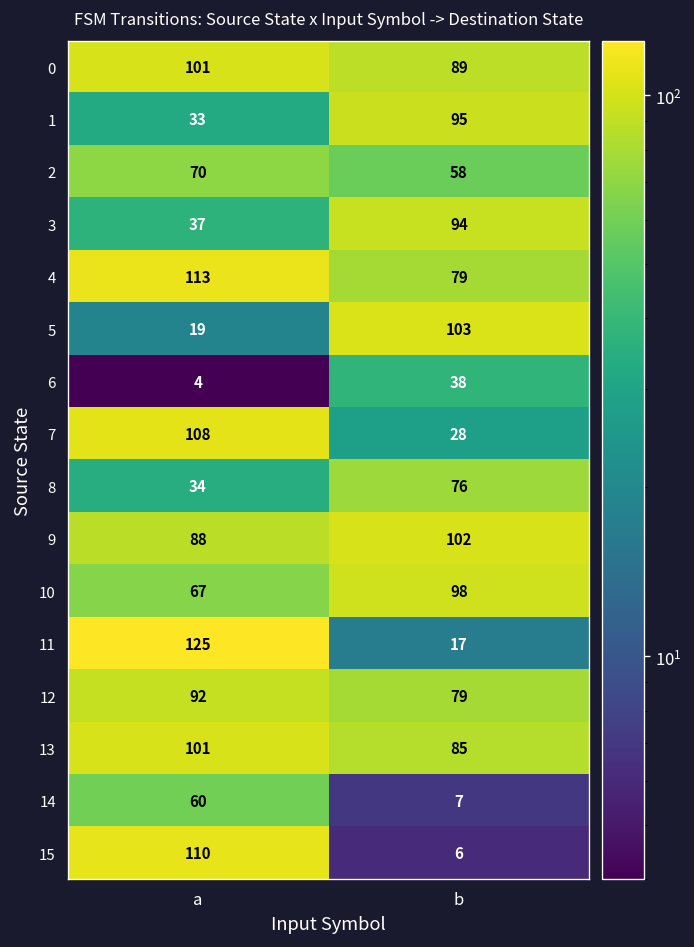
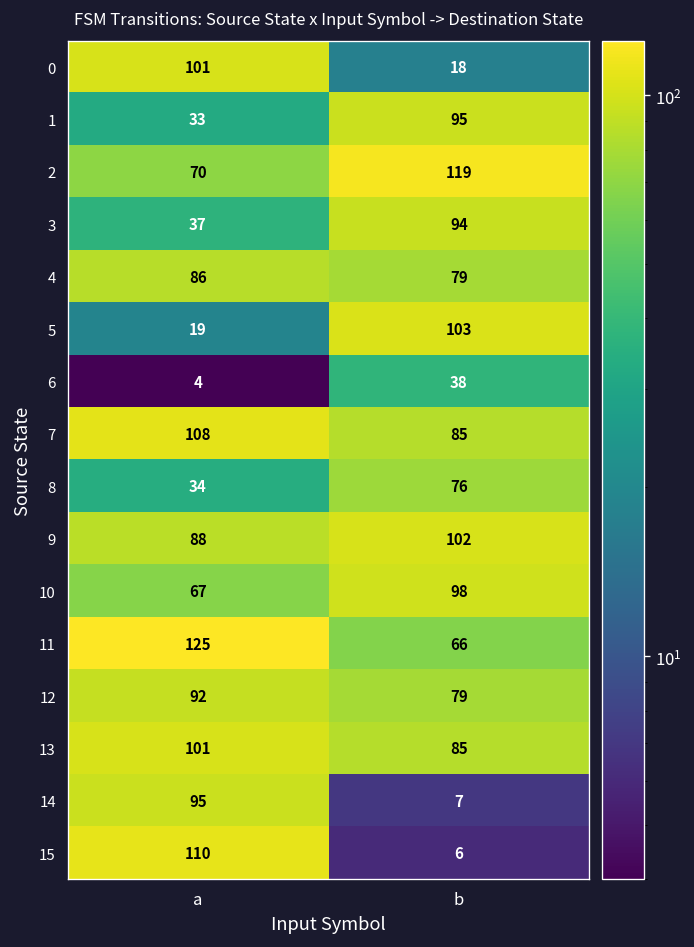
0, b: 89 -> 18
2, b: 58 -> 119
4, a: 113 -> 86
7, b: 28 -> 85
11, b: 17 -> 66
14, a: 60 -> 95
